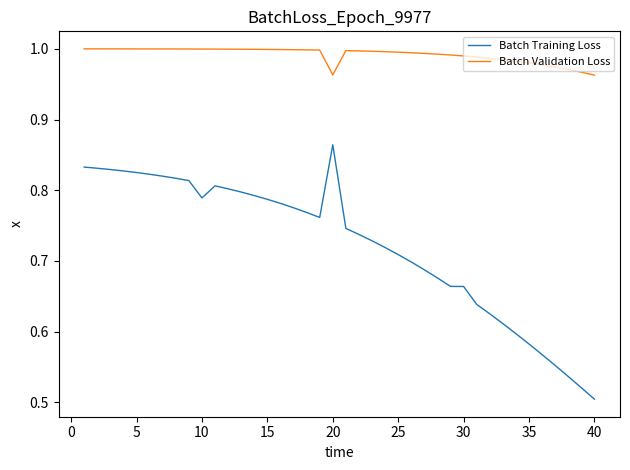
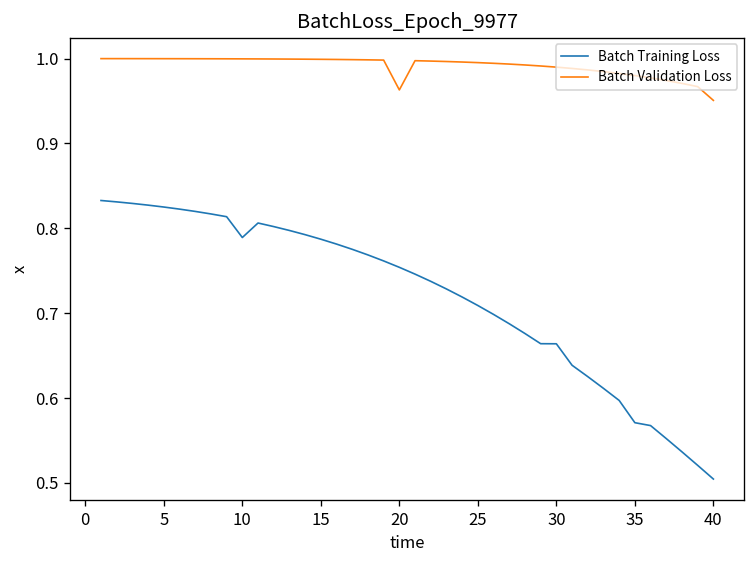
Batch Training Loss, 20: 0.86 -> 0.75
Batch Training Loss, 35: 0.58 -> 0.57
Batch Validation Loss, 40: 0.96 -> 0.95
